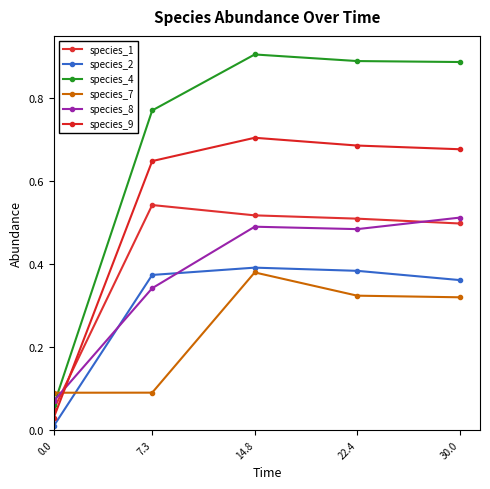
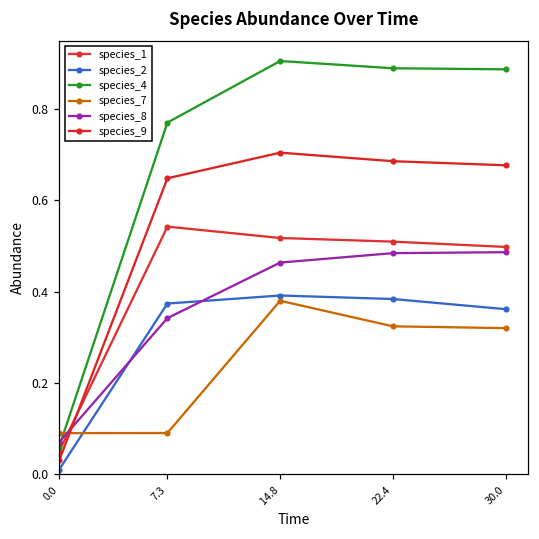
species_8, 14.8: 0.49 -> 0.46
species_8, 30.0: 0.51 -> 0.49
